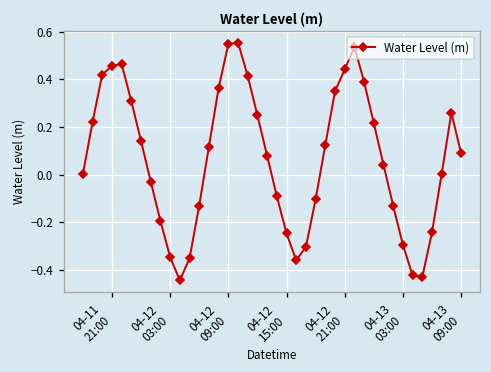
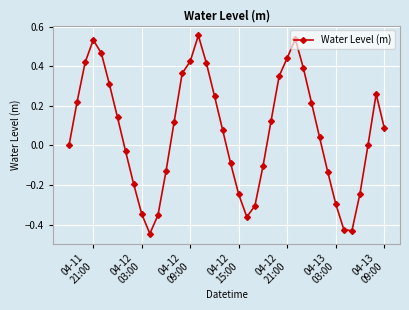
04-11 21:00: 0.46 -> 0.53
04-12 09:00: 0.55 -> 0.42
